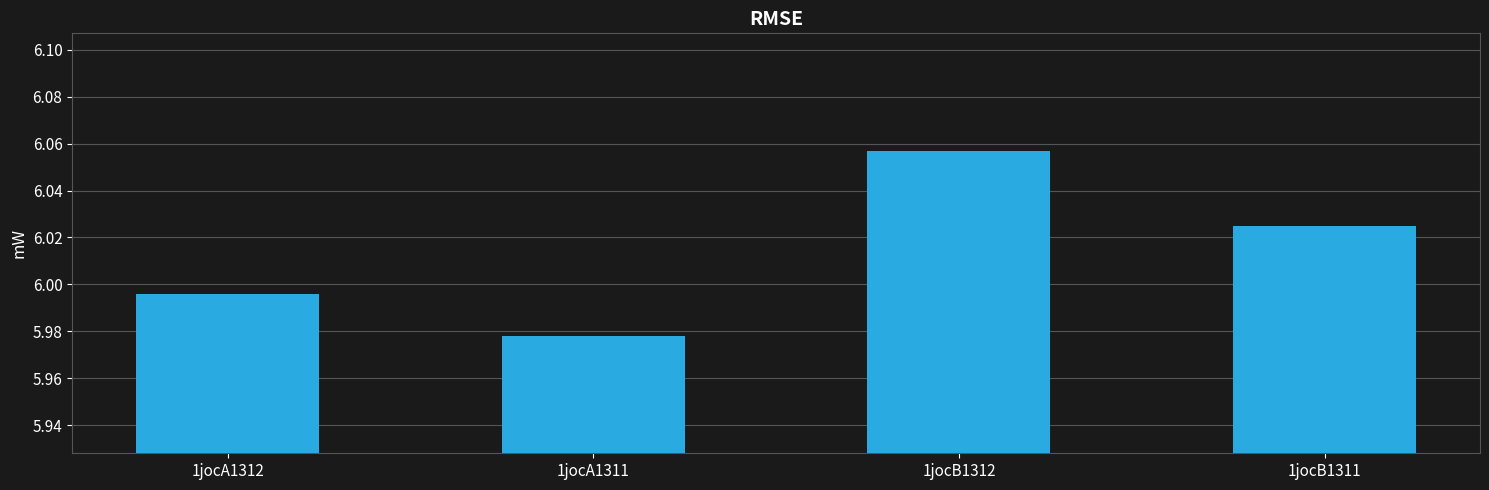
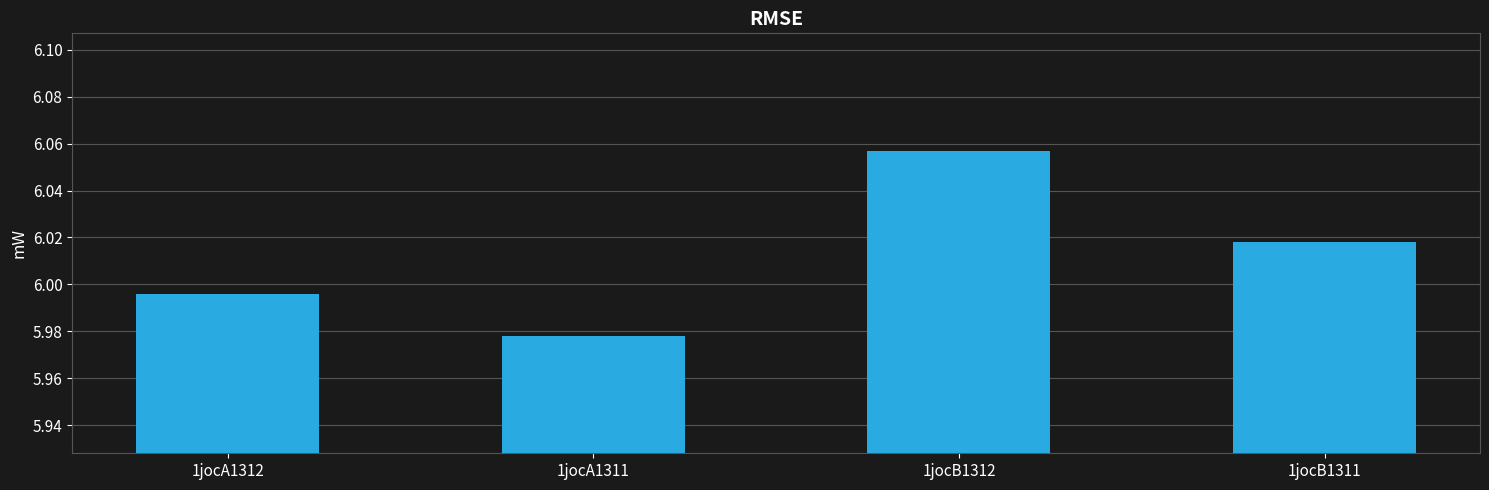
1jocB1311: 6.025 -> 6.018
